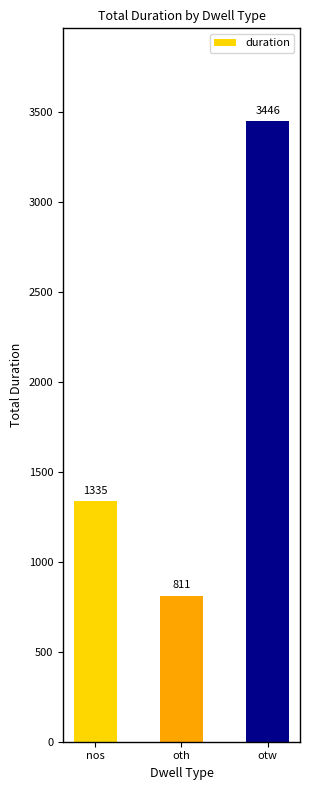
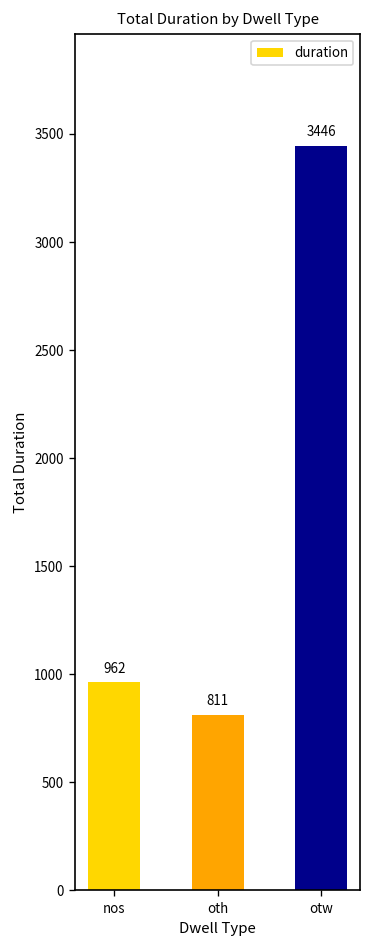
nos: 1335 -> 962
